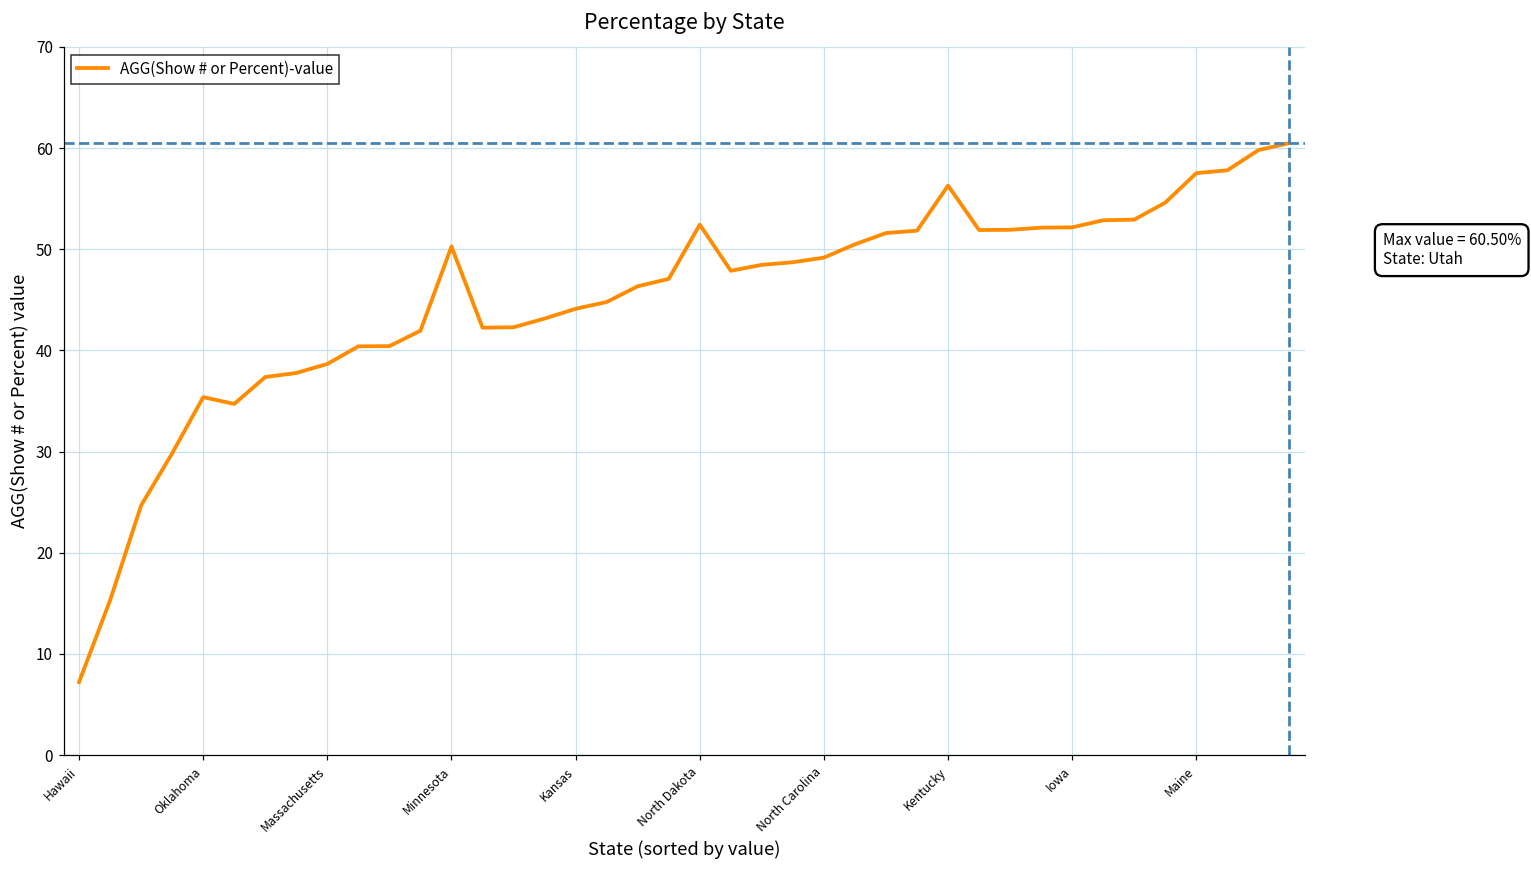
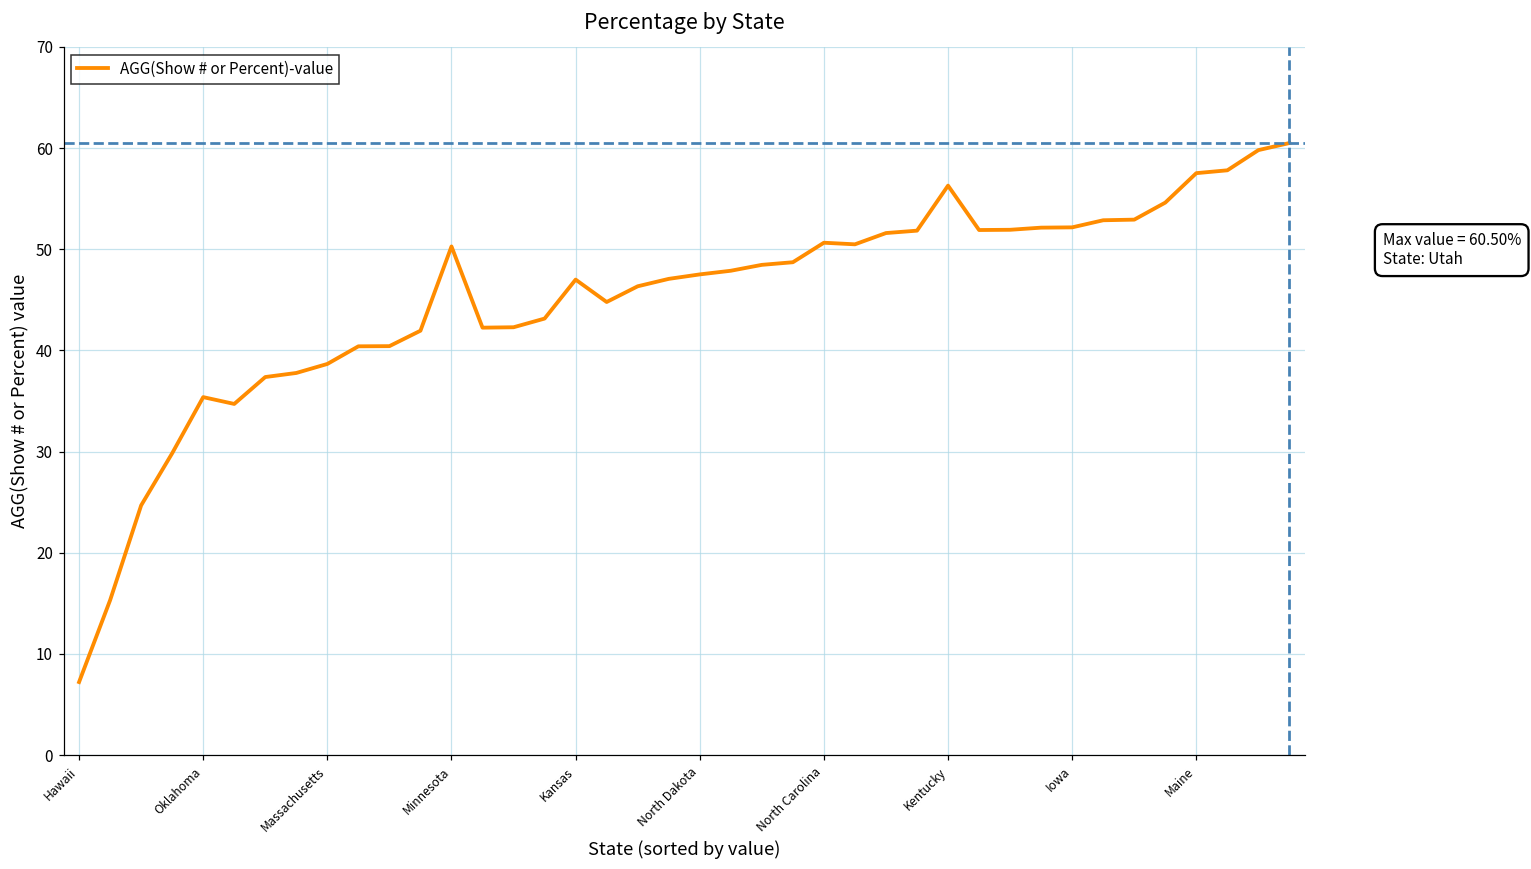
Kansas: 44 -> 47
North Dakota: 52 -> 48
North Carolina: 49 -> 51
